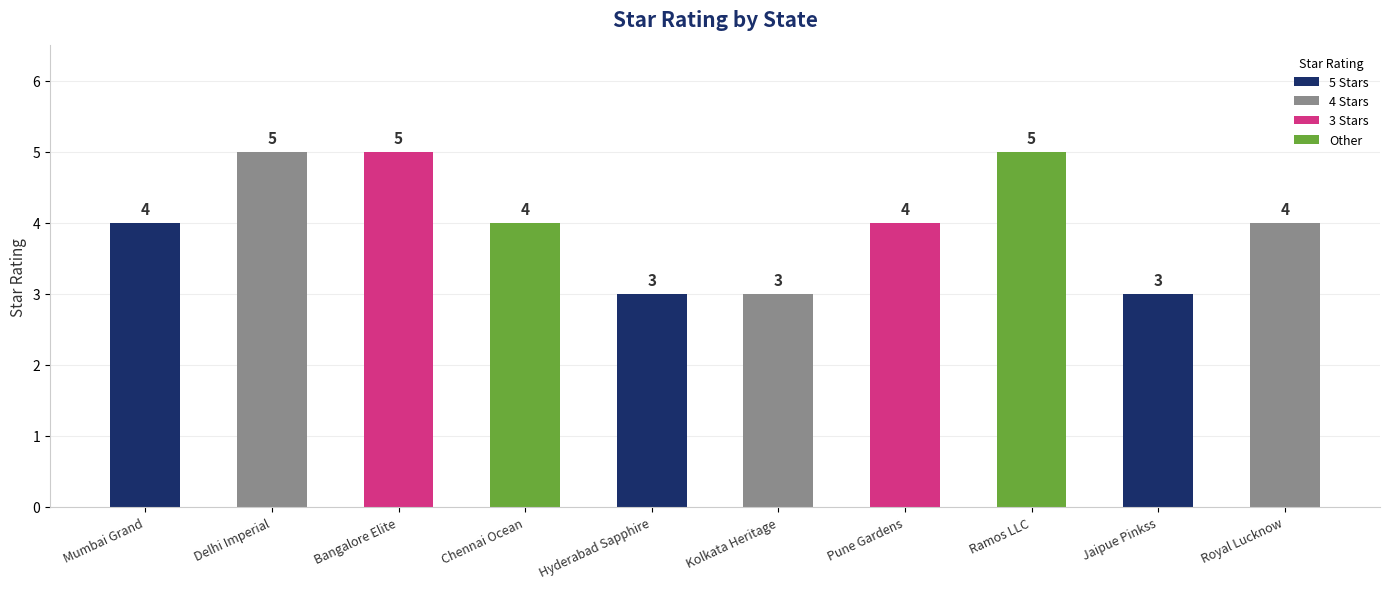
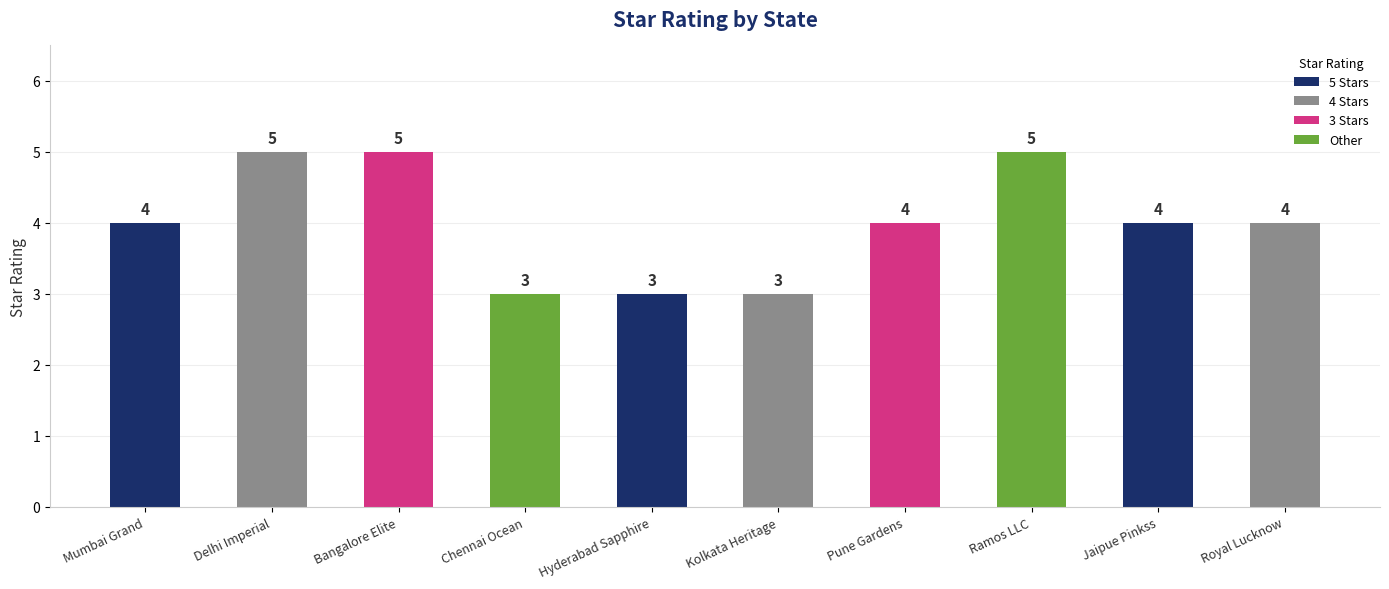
Chennai Ocean: 4 -> 3
Jaipue Pinkss: 3 -> 4
